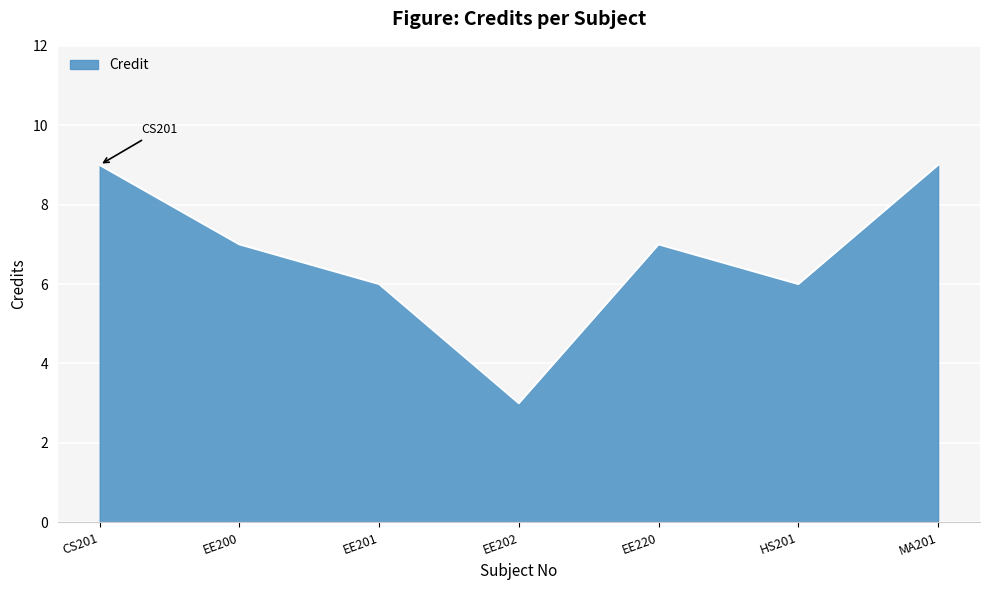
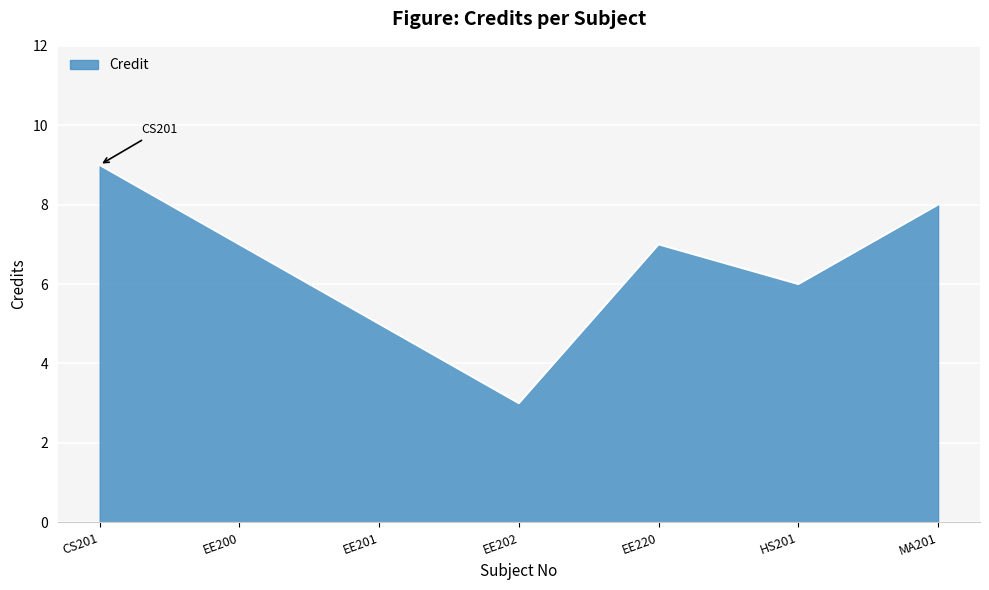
EE201: 6 -> 5
MA201: 9 -> 8
